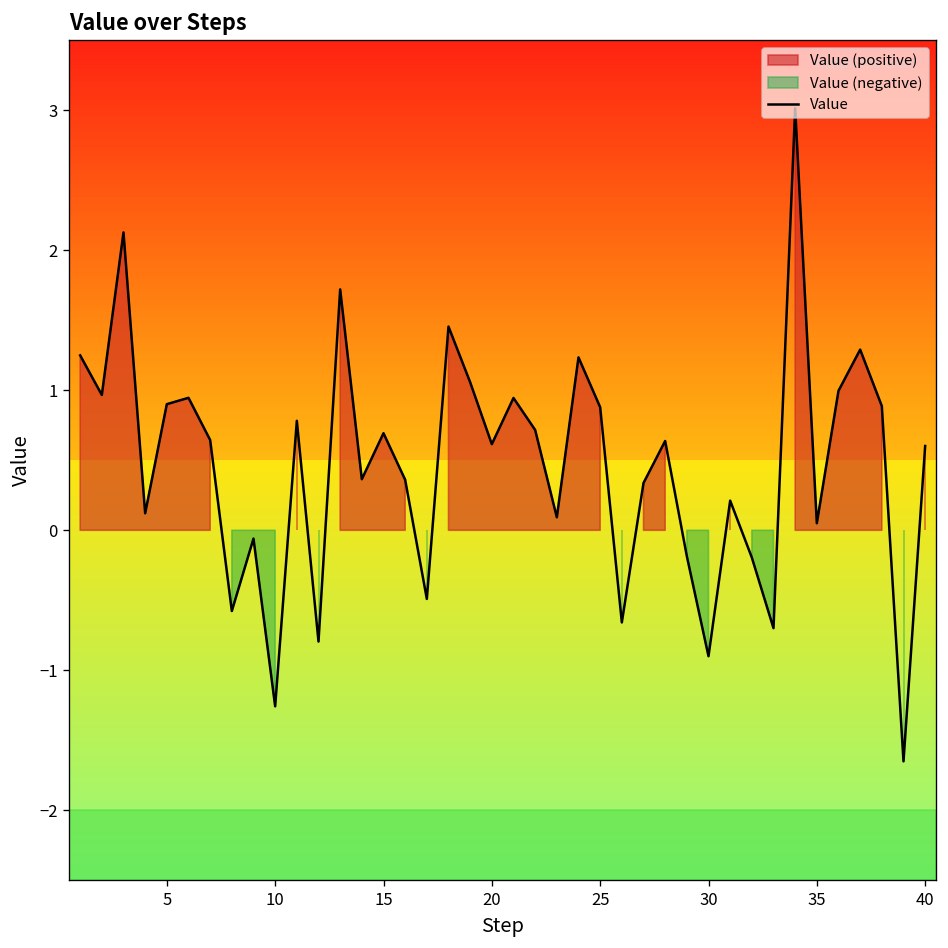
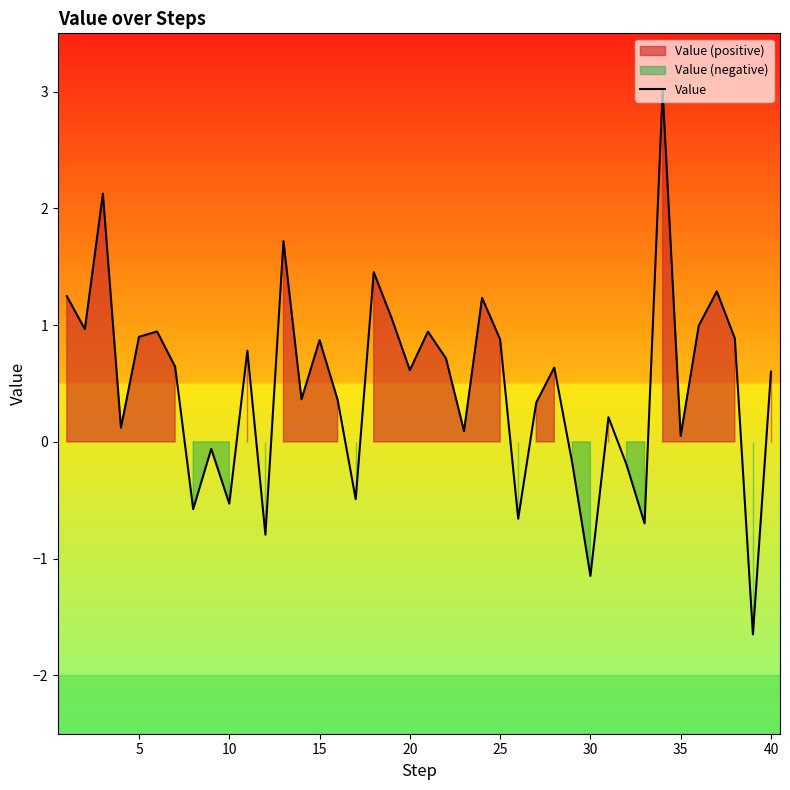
10: -1.26 -> -0.53
15: 0.69 -> 0.87
30: -0.90 -> -1.15
